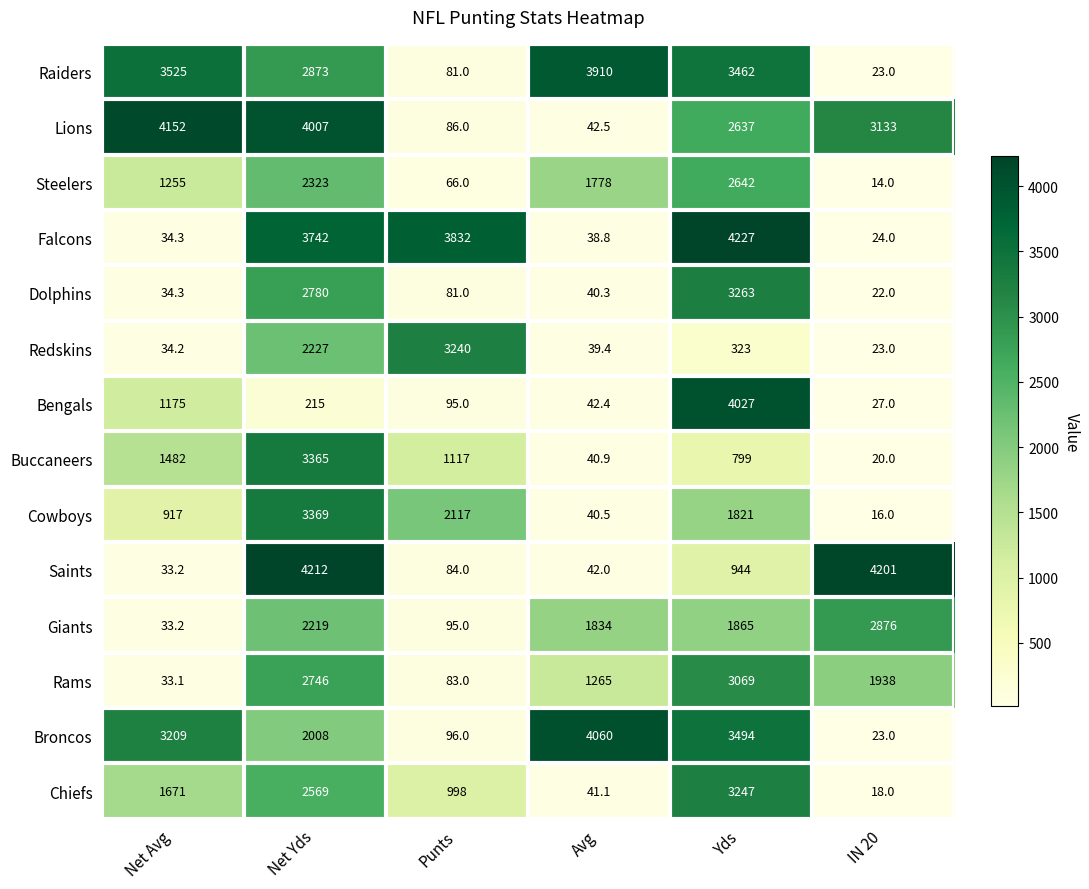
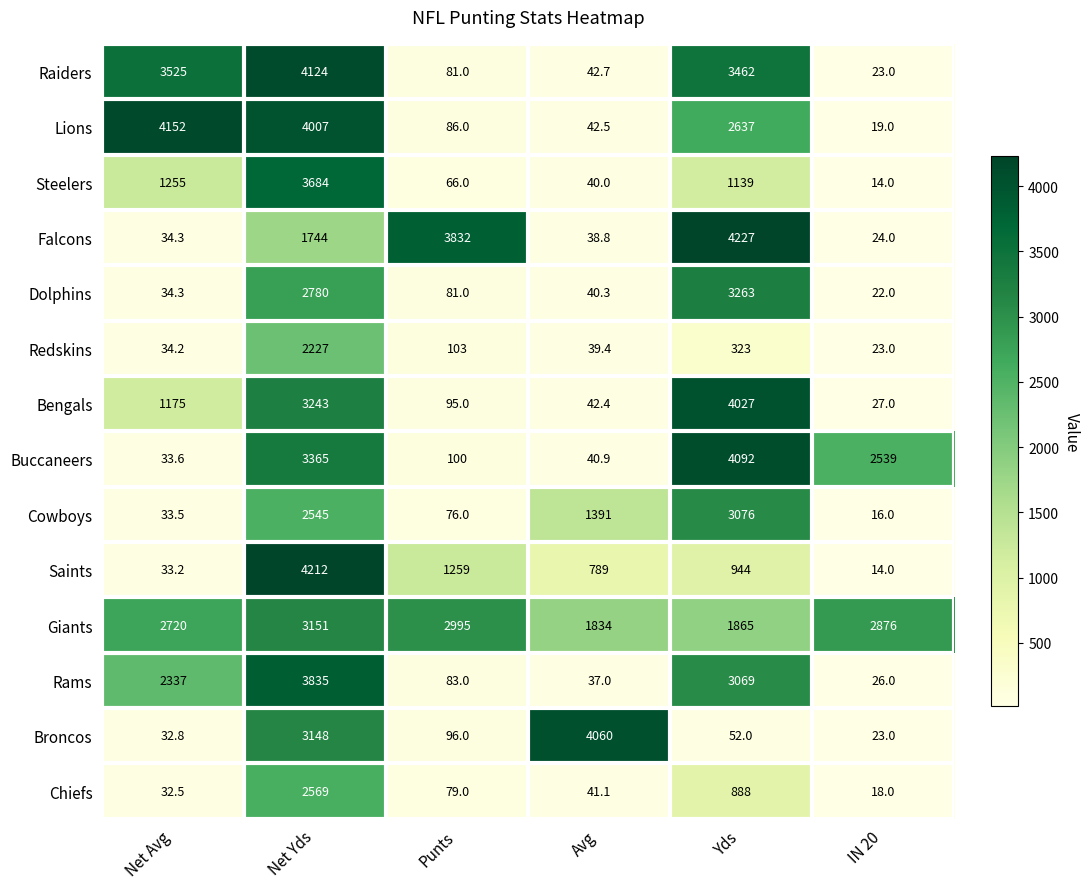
Raiders, Net Yds: 2873 -> 4124
Raiders, Avg: 3910 -> 42.7
Lions, IN 20: 3133 -> 19.0
Steelers, Net Yds: 2323 -> 3684
Steelers, Avg: 1778 -> 40.0
Steelers, Yds: 2642 -> 1139
Falcons, Net Yds: 3742 -> 1744
Redskins, Punts: 3240 -> 103
Bengals, Net Yds: 215 -> 3243
Buccaneers, Net Avg: 1482 -> 33.6
Buccaneers, Punts: 1117 -> 100
Buccaneers, Yds: 799 -> 4092
Buccaneers, IN 20: 20.0 -> 2539
Cowboys, Net Avg: 917 -> 33.5
Cowboys, Net Yds: 3369 -> 2545
Cowboys, Punts: 2117 -> 76.0
Cowboys, Avg: 40.5 -> 1391
Cowboys, Yds: 1821 -> 3076
Saints, Punts: 84.0 -> 1259
Saints, Avg: 42.0 -> 789
Saints, IN 20: 4201 -> 14.0
Giants, Net Avg: 33.2 -> 2720
Giants, Net Yds: 2219 -> 3151
Giants, Punts: 95.0 -> 2995
Rams, Net Avg: 33.1 -> 2337
Rams, Net Yds: 2746 -> 3835
Rams, Avg: 1265 -> 37.0
Rams, IN 20: 1938 -> 26.0
Broncos, Net Avg: 3209 -> 32.8
Broncos, Net Yds: 2008 -> 3148
Broncos, Yds: 3494 -> 52.0
Chiefs, Net Avg: 1671 -> 32.5
Chiefs, Punts: 998 -> 79.0
Chiefs, Yds: 3247 -> 888
